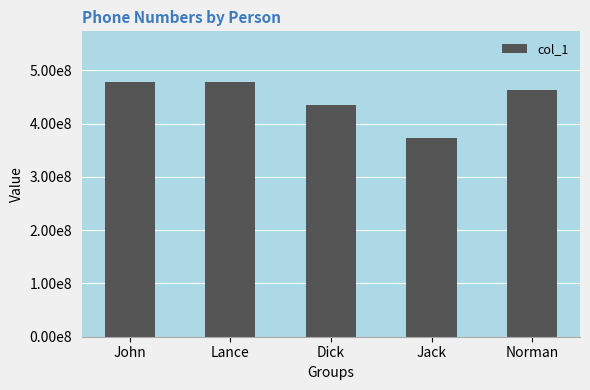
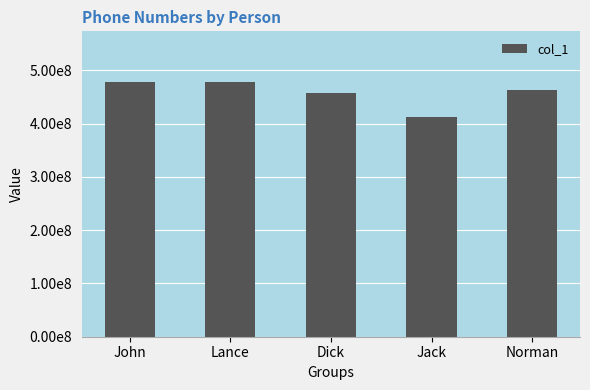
Dick: 430000000 -> 460000000
Jack: 370000000 -> 410000000
